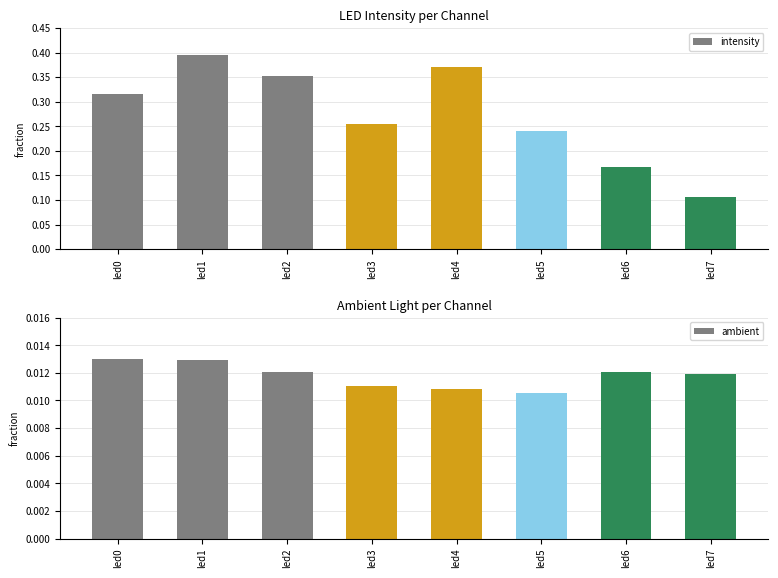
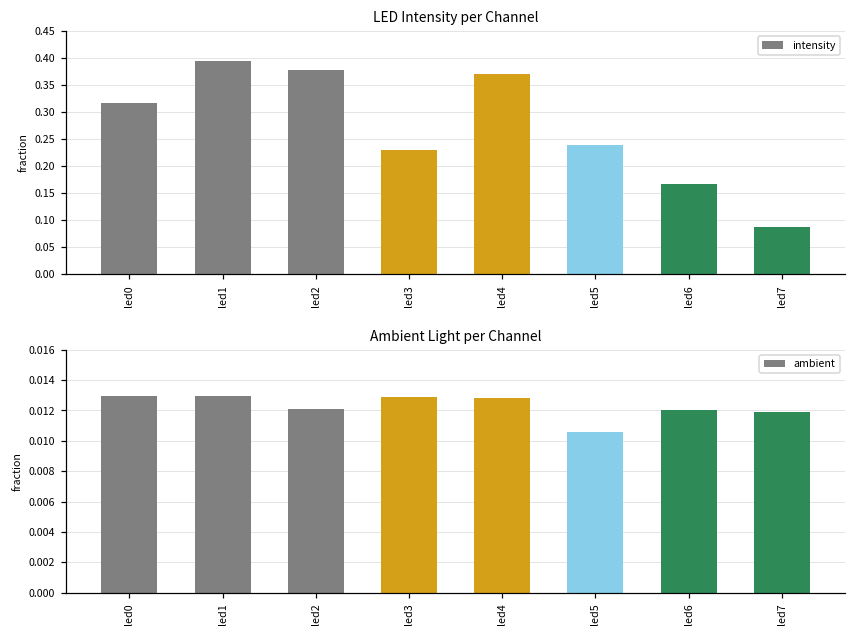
LED Intensity per Channel, led2: 0.35 -> 0.38
LED Intensity per Channel, led3: 0.25 -> 0.23
LED Intensity per Channel, led7: 0.11 -> 0.09
Ambient Light per Channel, led3: 0.0111 -> 0.0129
Ambient Light per Channel, led4: 0.0108 -> 0.0128
